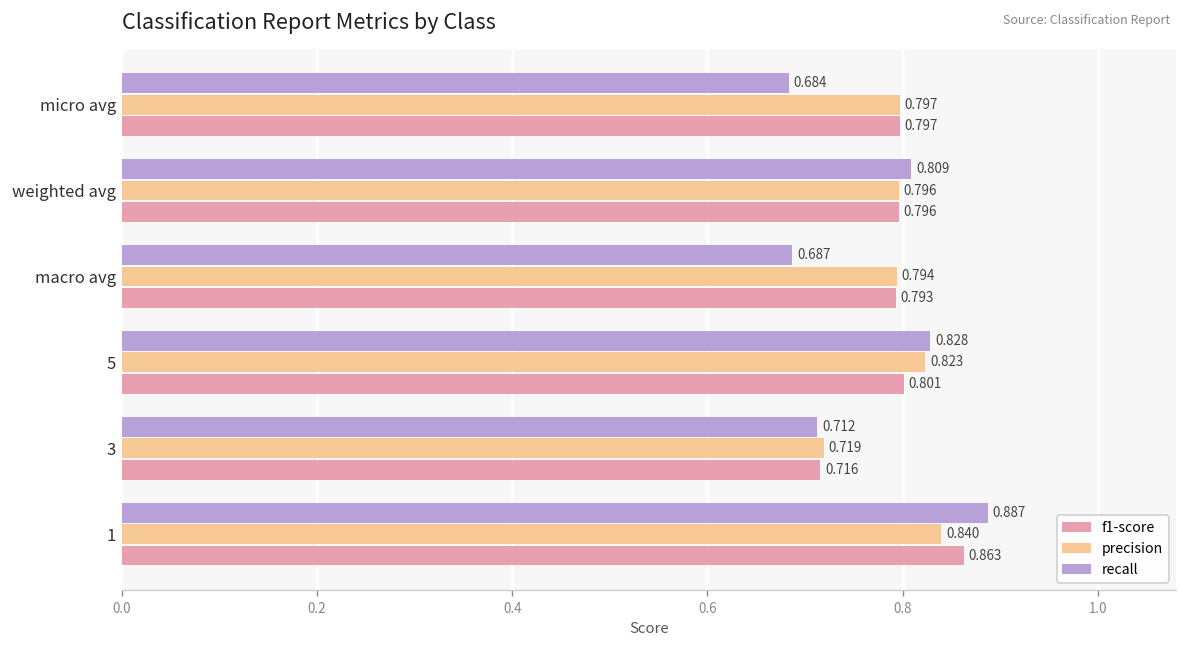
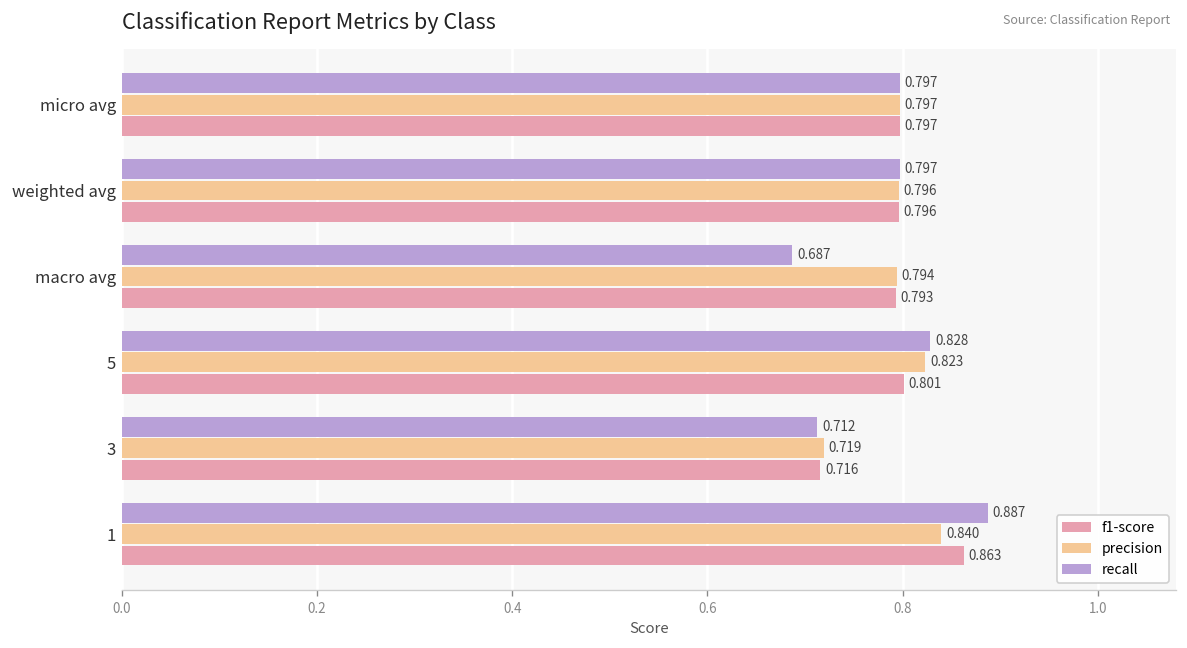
recall, micro avg: 0.684 -> 0.797
recall, weighted avg: 0.809 -> 0.797
